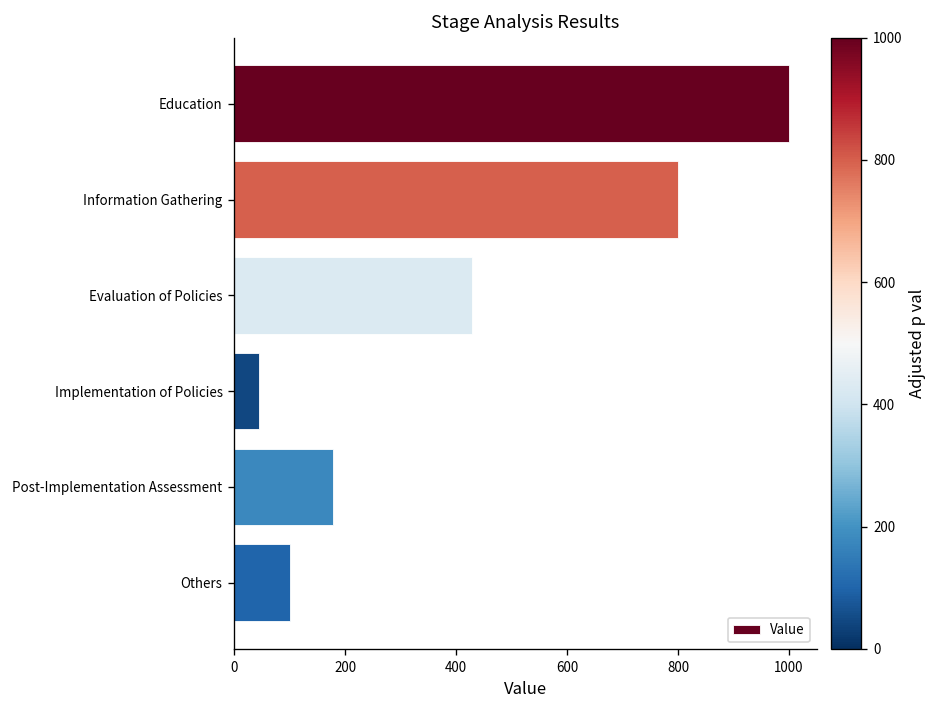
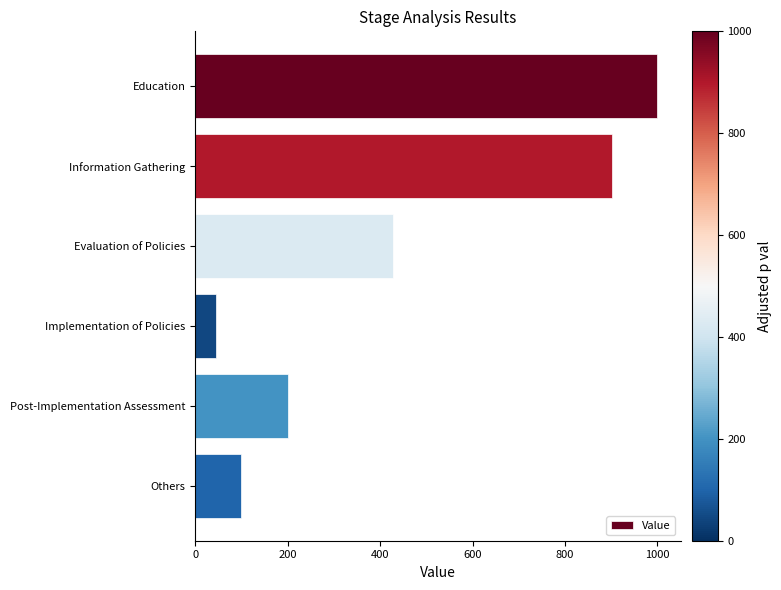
Information Gathering: 800 -> 900
Post-Implementation Assessment: 180 -> 200
